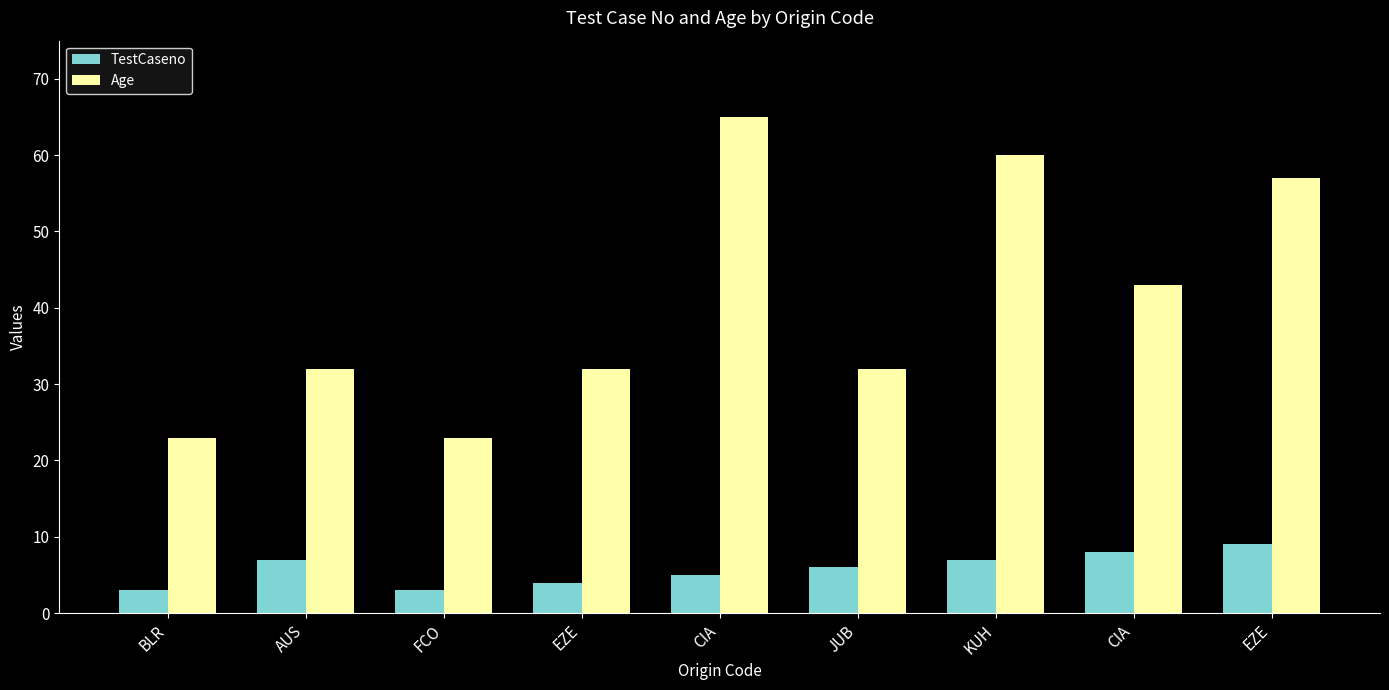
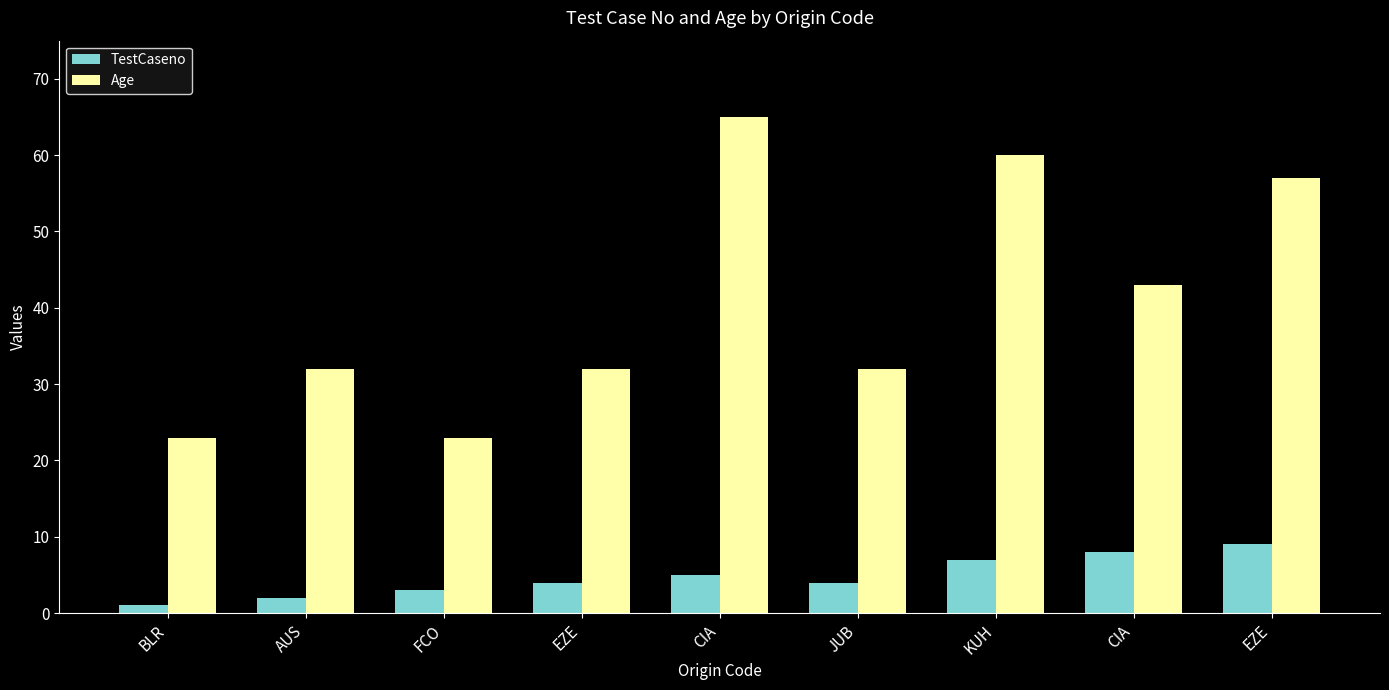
TestCaseno, BLR: 3 -> 1
TestCaseno, AUS: 7 -> 2
TestCaseno, JUB: 6 -> 4
